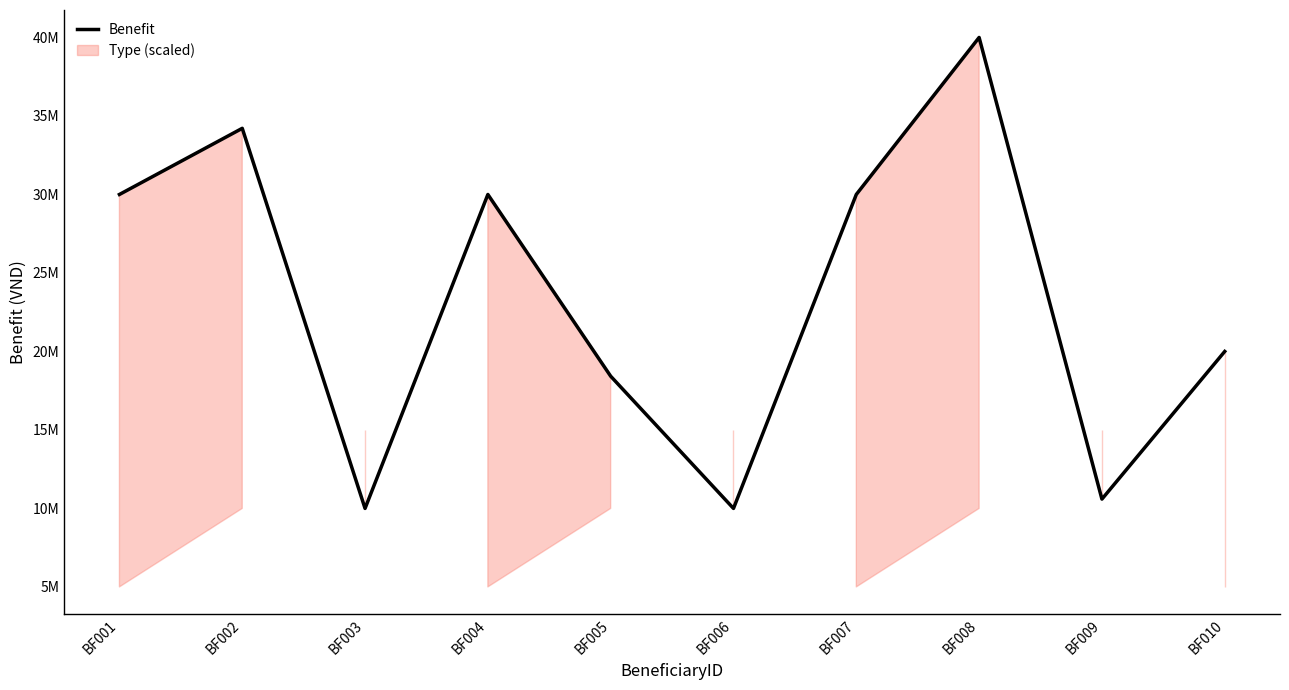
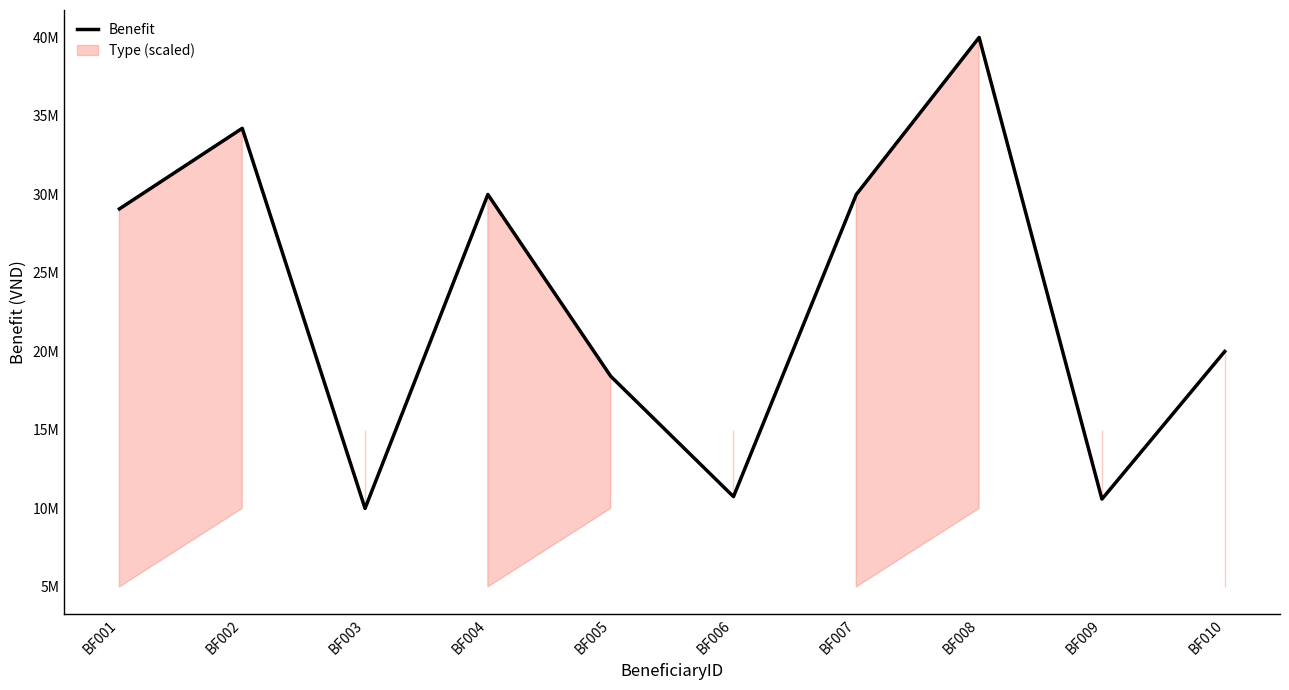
Benefit, BF001: 30000000 -> 29100000
Benefit, BF006: 10000000 -> 10800000
